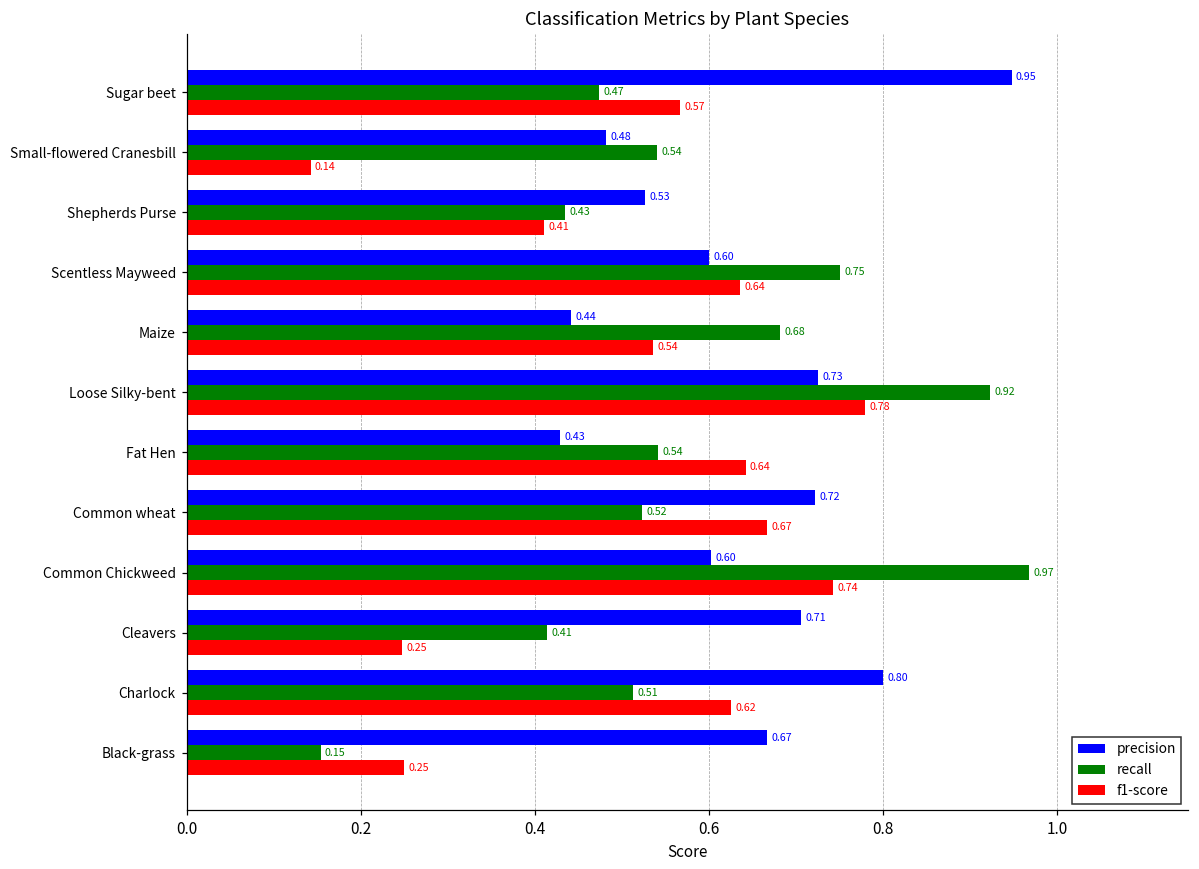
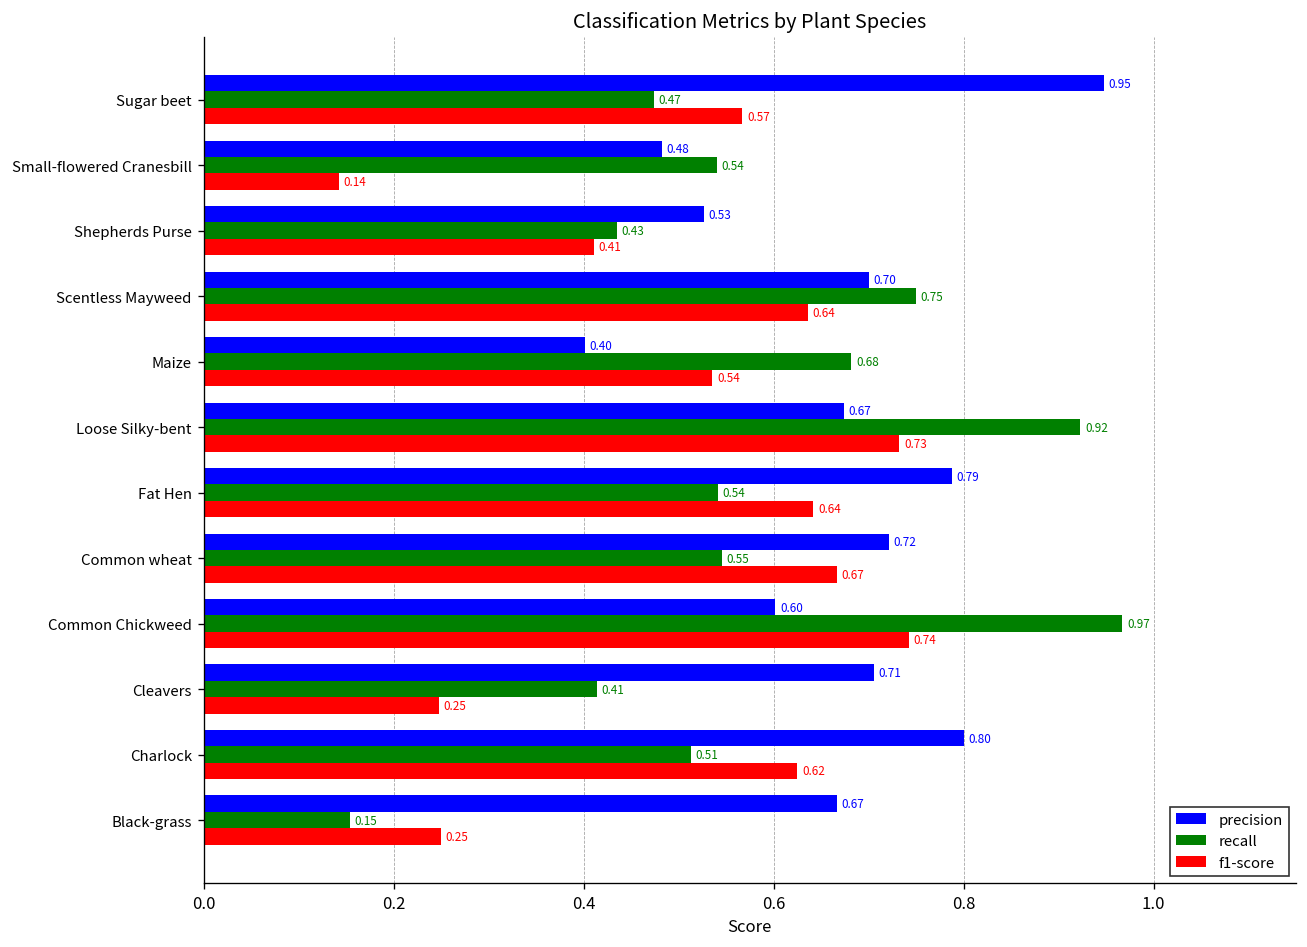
precision, Scentless Mayweed: 0.60 -> 0.70
precision, Maize: 0.44 -> 0.40
precision, Loose Silky-bent: 0.73 -> 0.67
f1-score, Loose Silky-bent: 0.78 -> 0.73
precision, Fat Hen: 0.43 -> 0.79
recall, Common wheat: 0.52 -> 0.55
